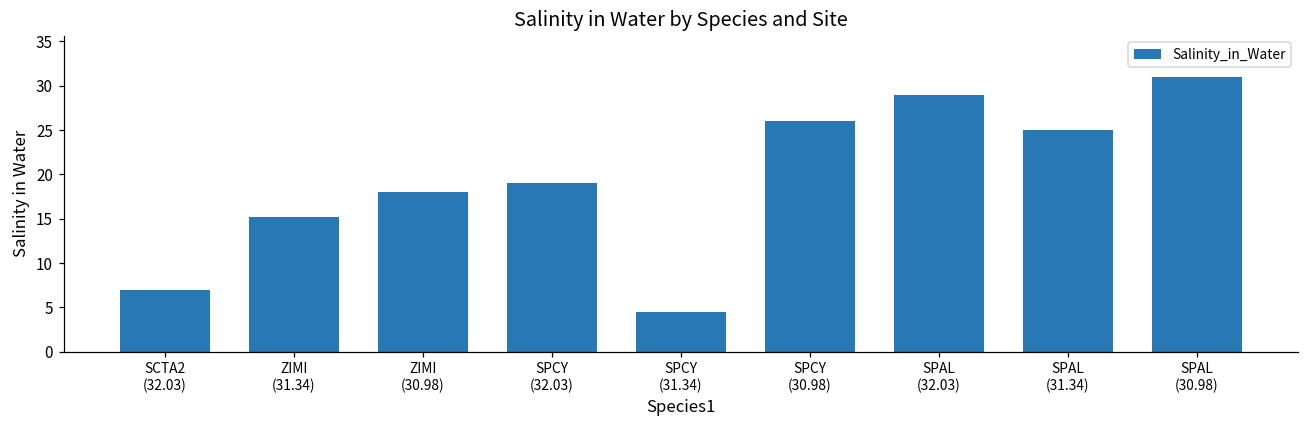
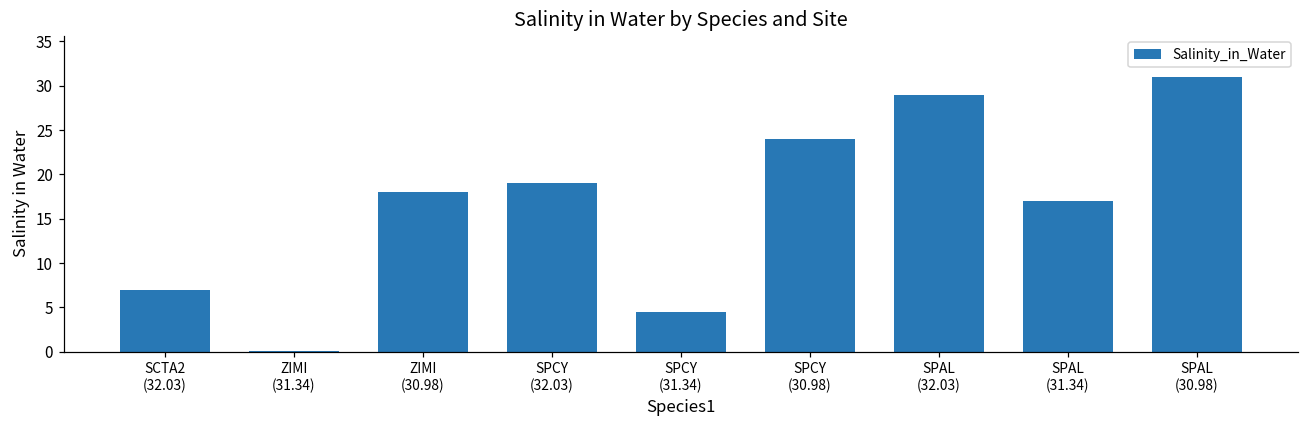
ZIMI (31.34): 15 -> 0
SPCY (30.98): 26 -> 24
SPAL (31.34): 25 -> 17
